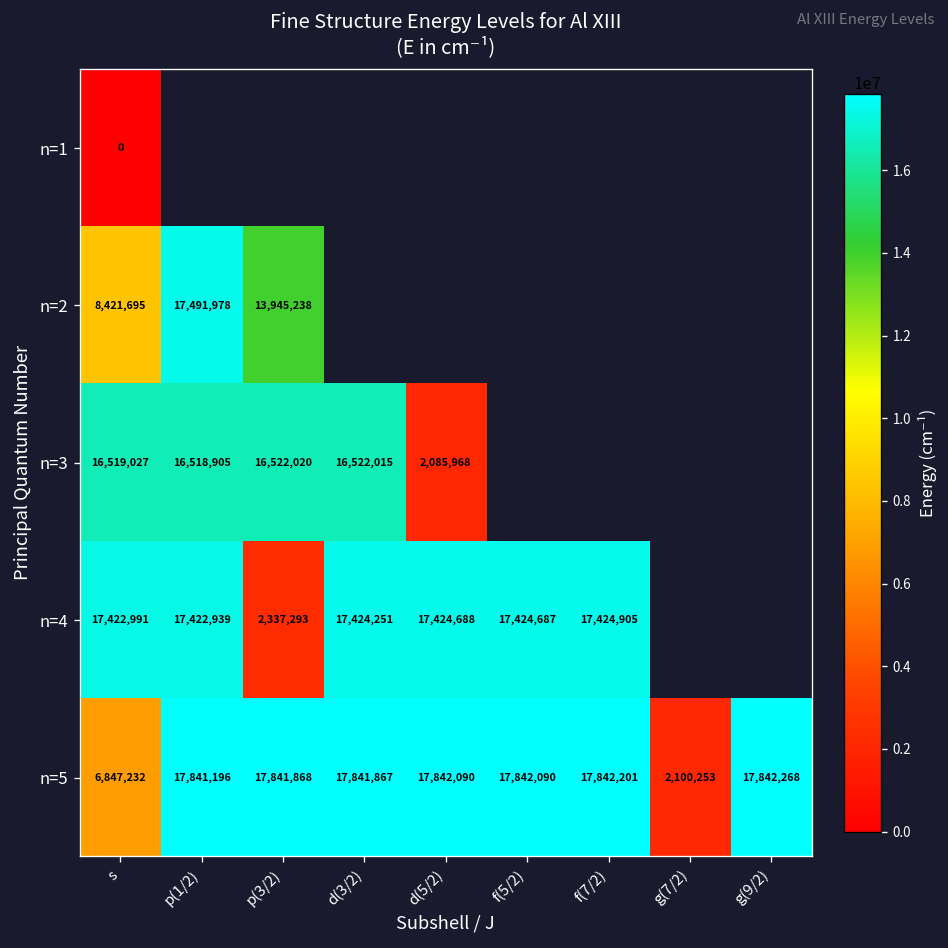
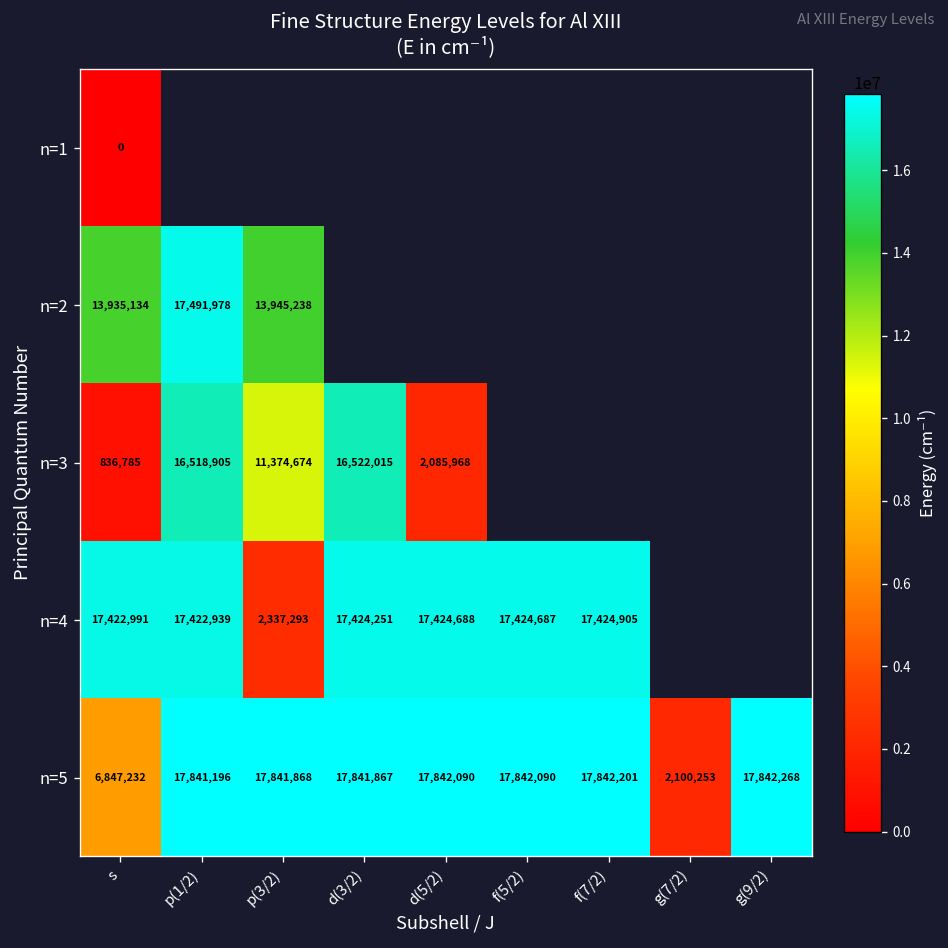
n=2, s: 8,421,695 -> 13,935,134
n=3, s: 16,519,027 -> 836,785
n=3, p(3/2): 16,522,020 -> 11,374,674
